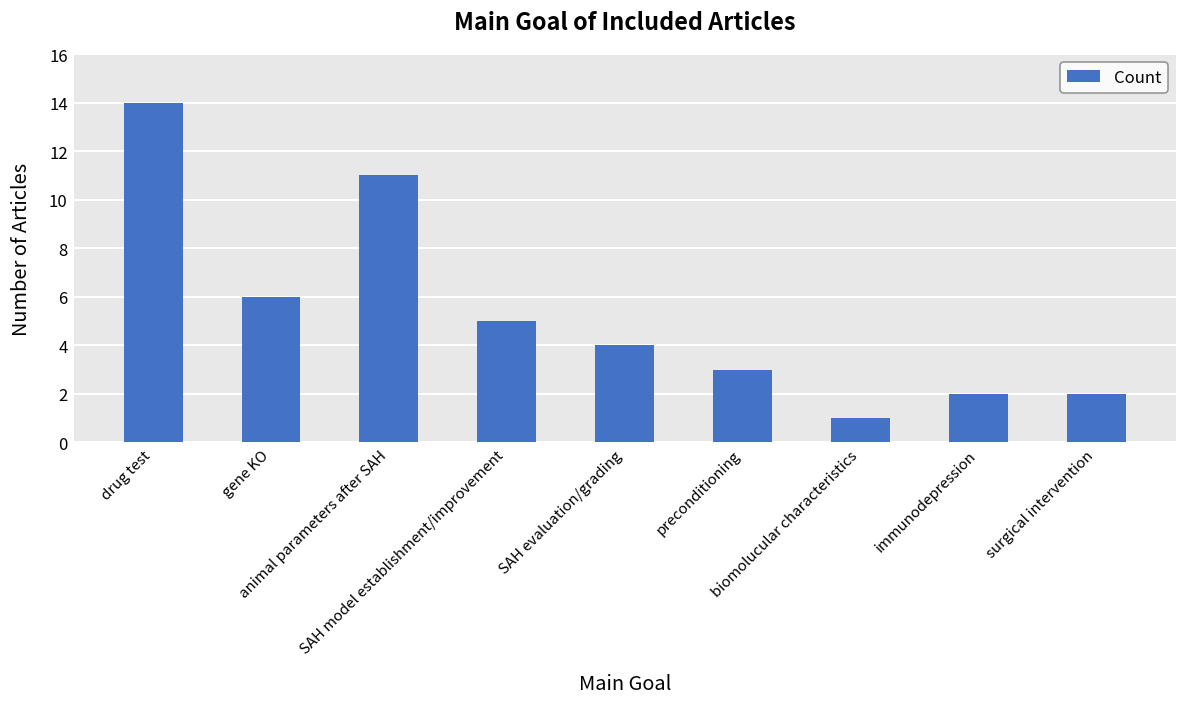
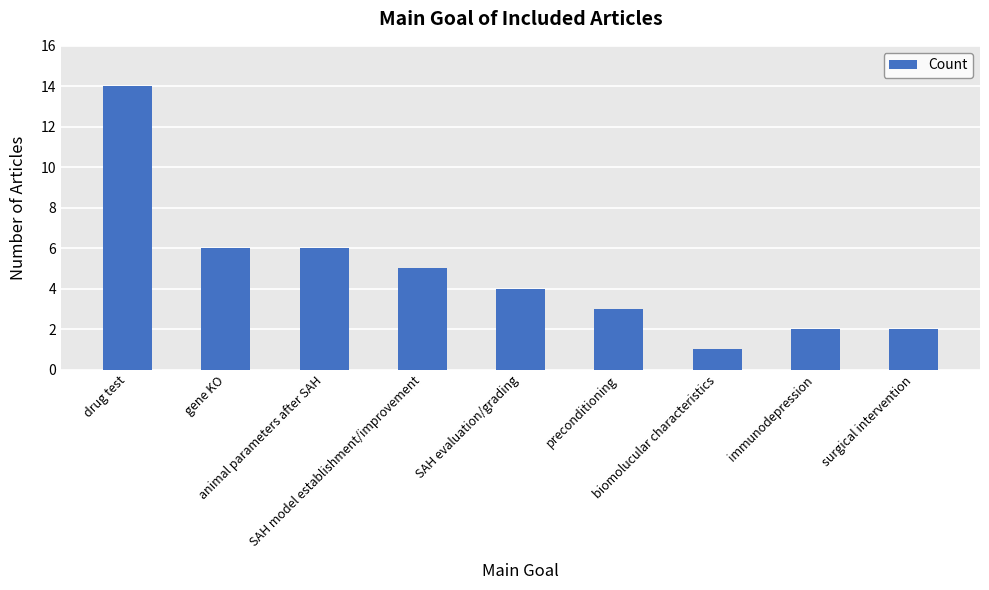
animal parameters after SAH: 11 -> 6
